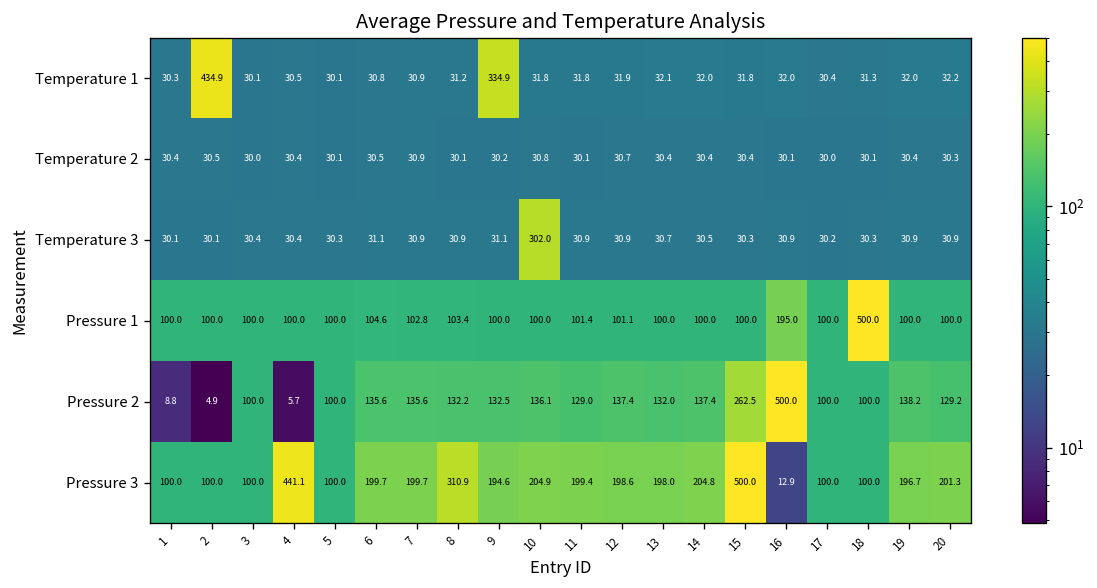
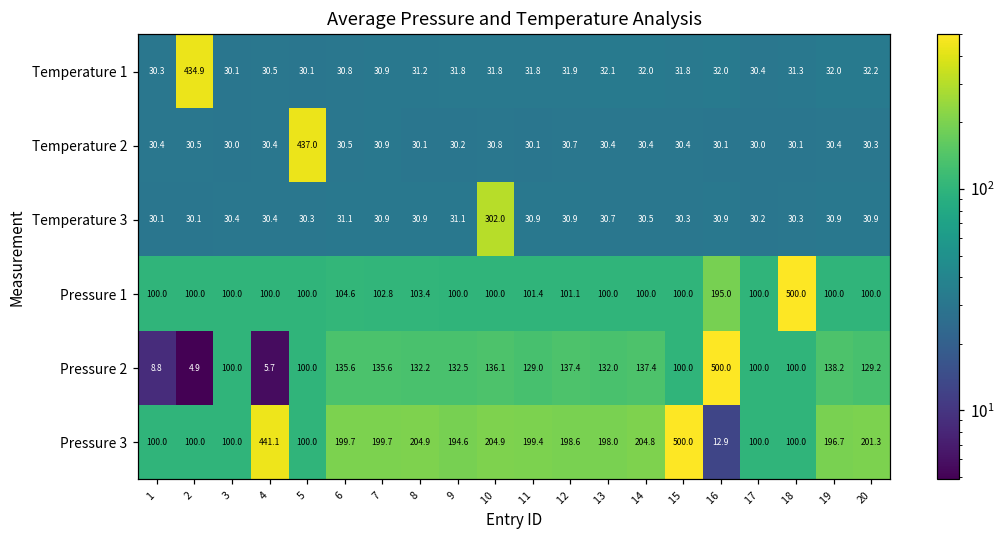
Temperature 1, 9: 334.9 -> 31.8
Temperature 2, 5: 30.1 -> 437.0
Pressure 2, 15: 262.5 -> 100.0
Pressure 3, 8: 310.9 -> 204.9
